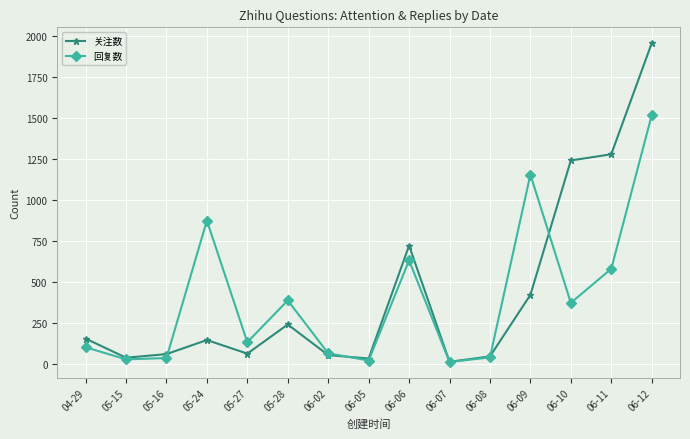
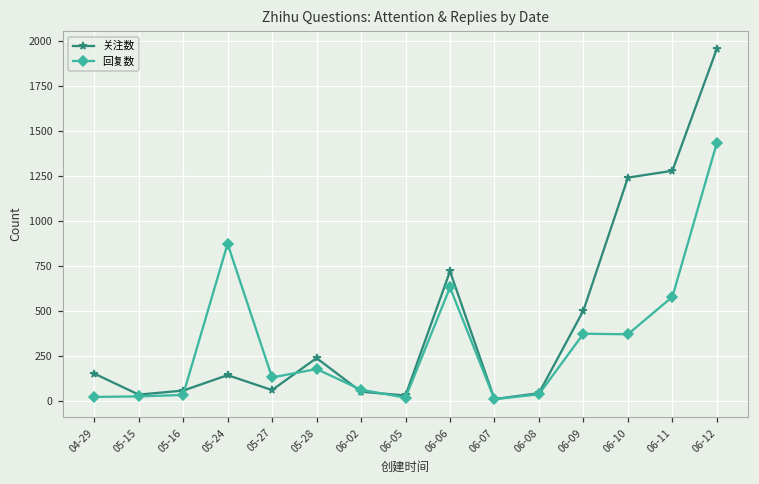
回复数, 04-29: 100 -> 20
回复数, 05-28: 390 -> 180
关注数, 06-09: 420 -> 500
回复数, 06-09: 1160 -> 370
回复数, 06-12: 1520 -> 1430
